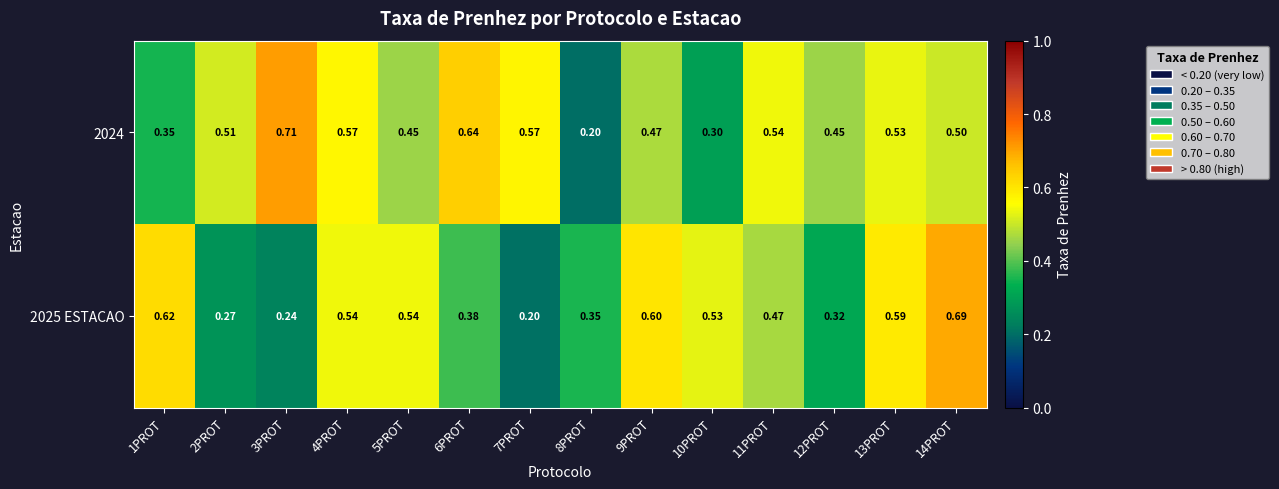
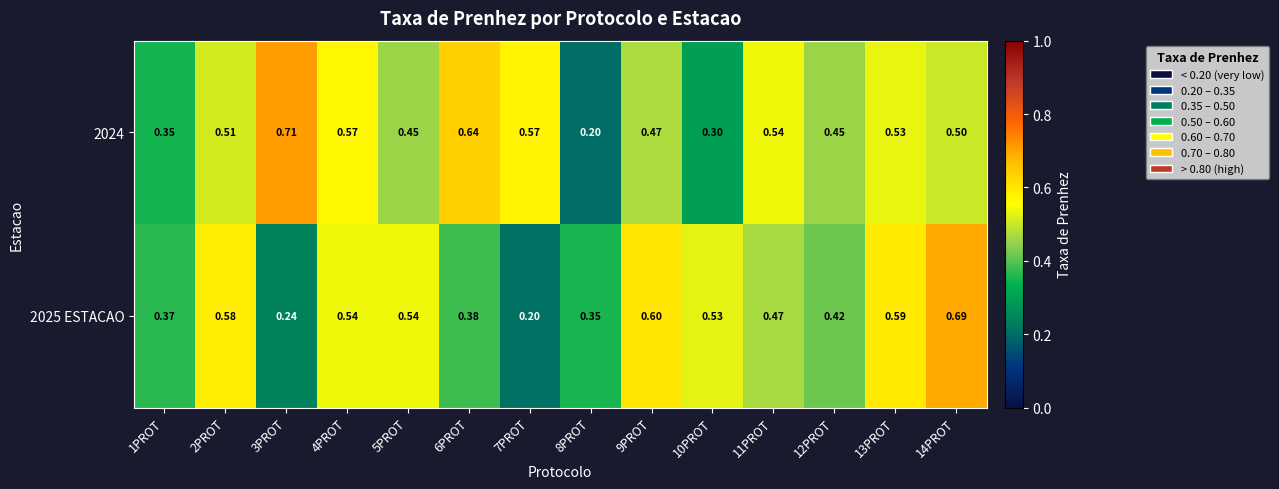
2025 ESTACAO, 1PROT: 0.62 -> 0.37
2025 ESTACAO, 2PROT: 0.27 -> 0.58
2025 ESTACAO, 12PROT: 0.32 -> 0.42
